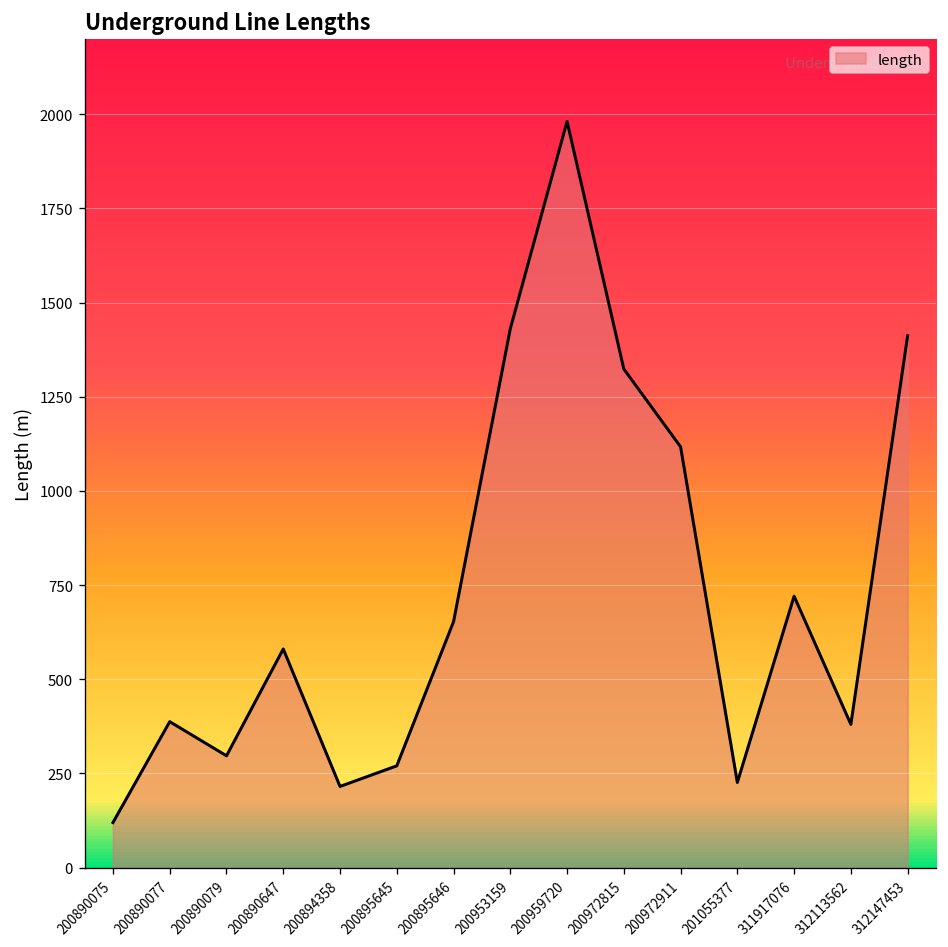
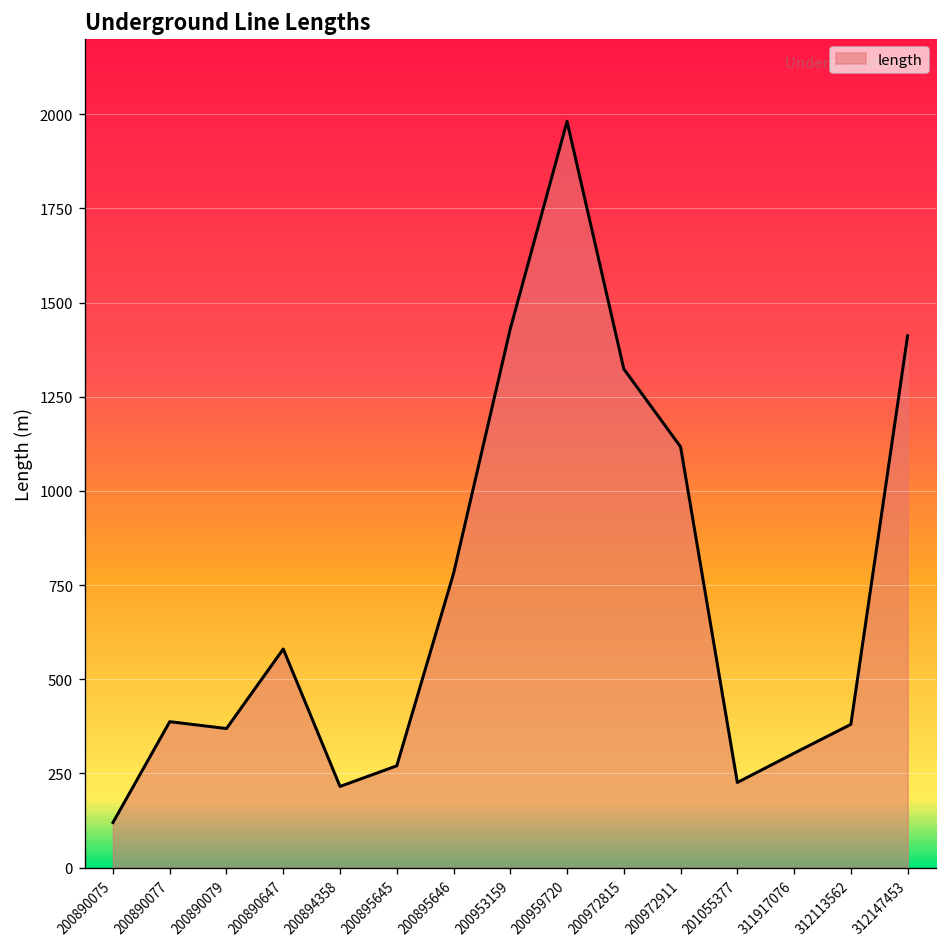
200890079: 300 -> 370
200895646: 650 -> 780
311917076: 720 -> 300
